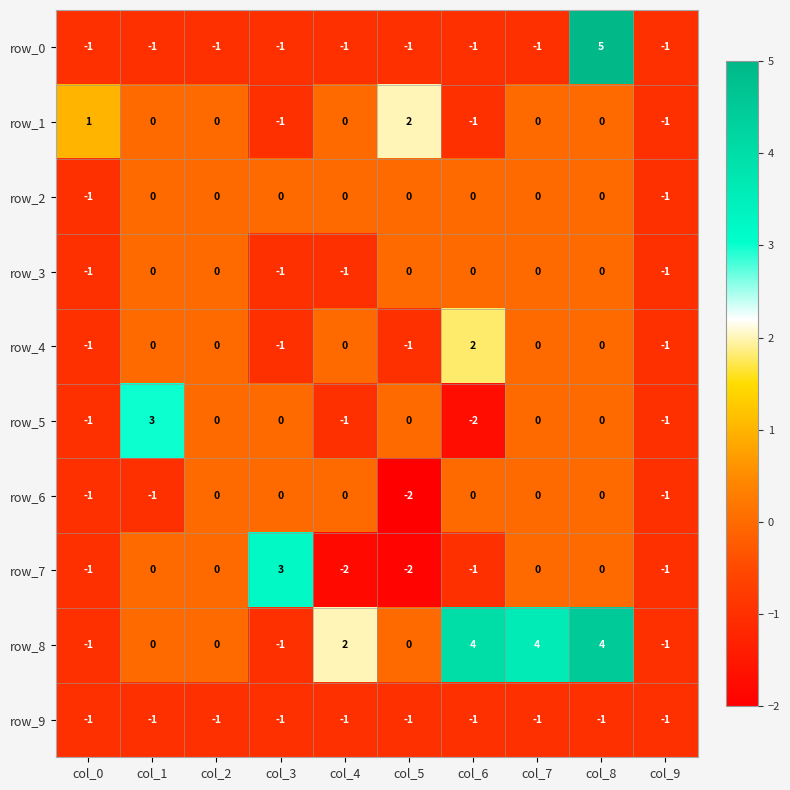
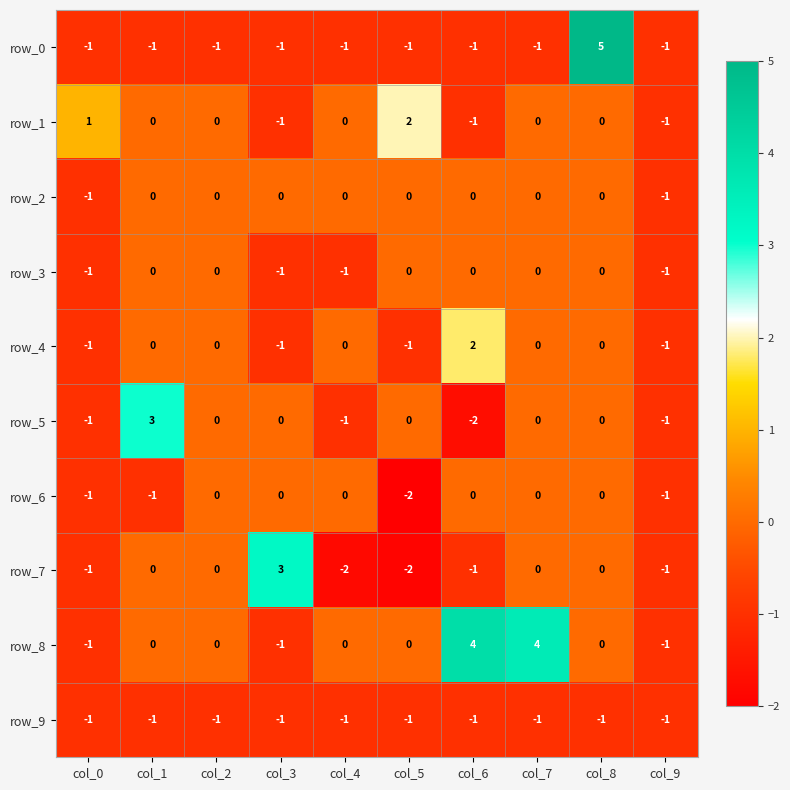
row_8, col_4: 2 -> 0
row_8, col_8: 4 -> 0
